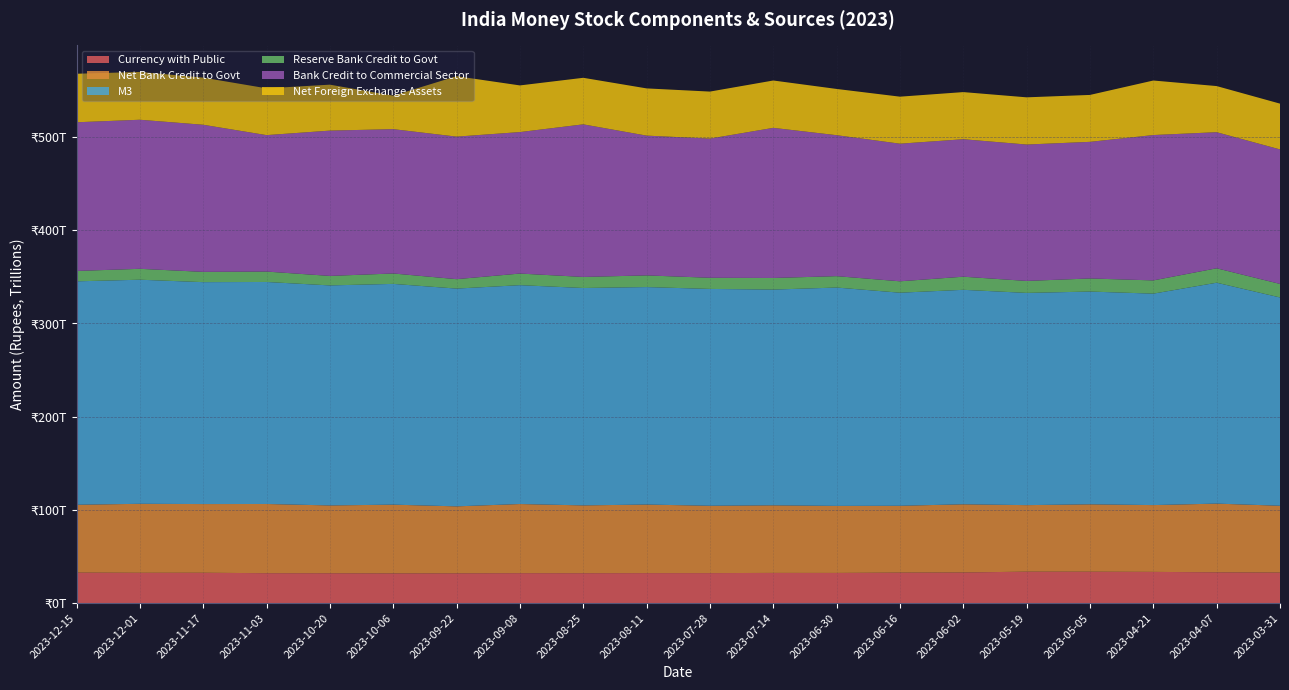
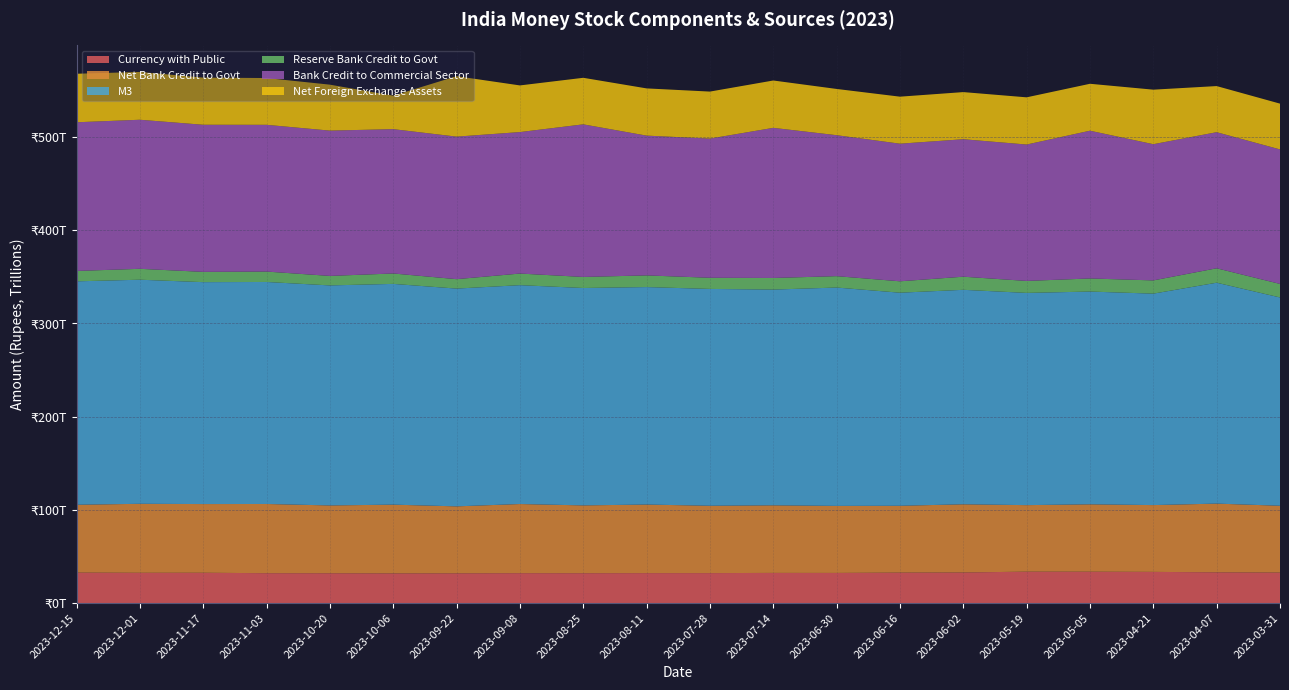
Bank Credit to Commercial Sector, 2023-11-03: ₹150T -> ₹160T
Bank Credit to Commercial Sector, 2023-05-05: ₹150T -> ₹160T
Bank Credit to Commercial Sector, 2023-04-21: ₹160T -> ₹150T
